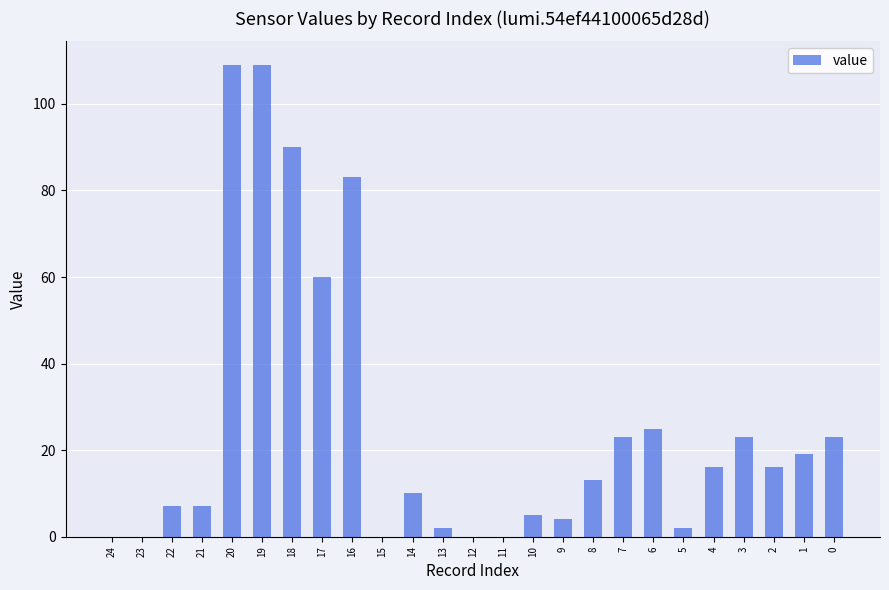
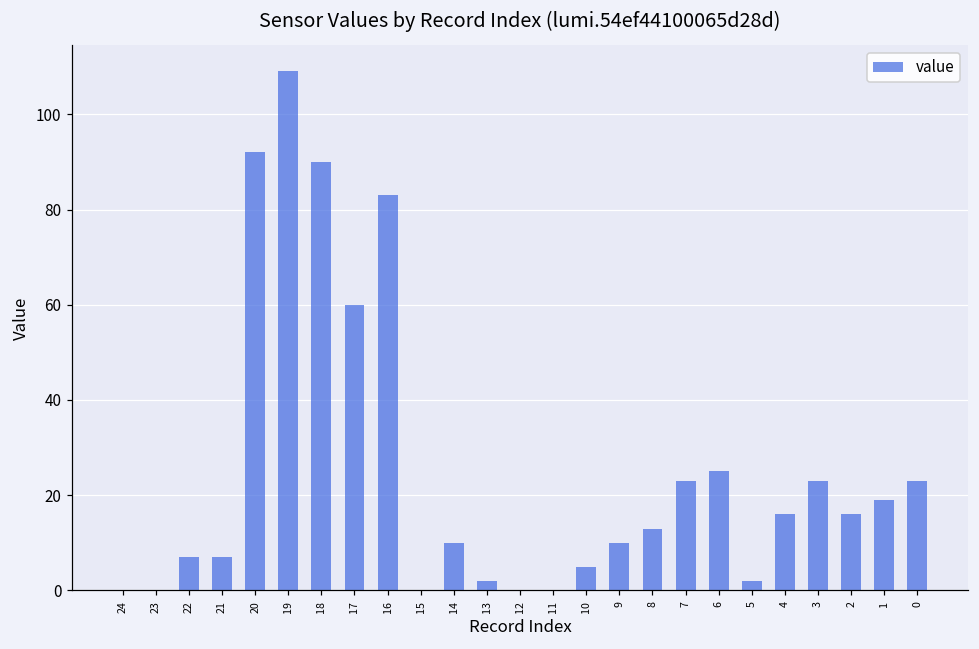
20: 109 -> 92
9: 4 -> 10
